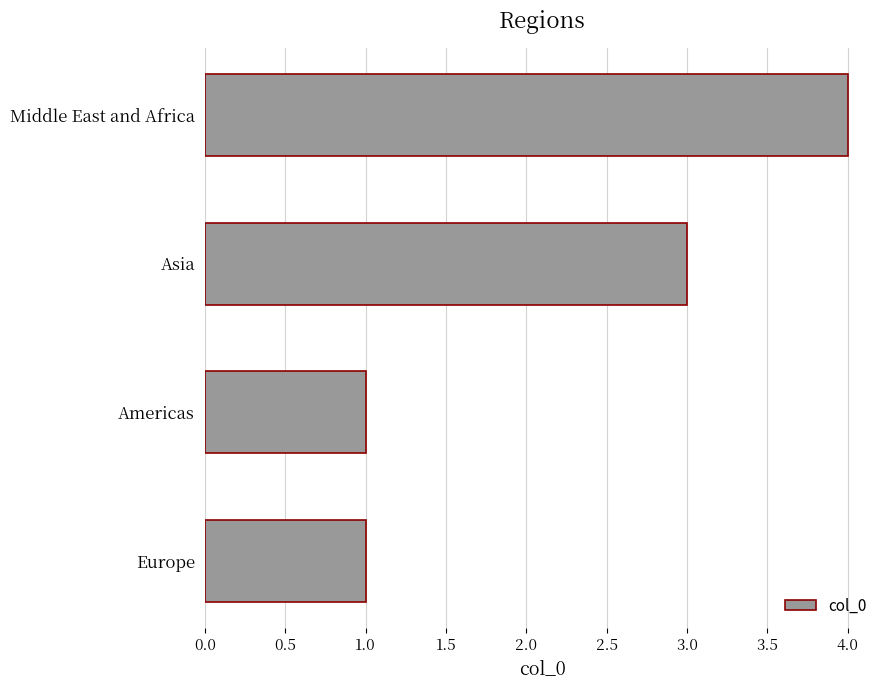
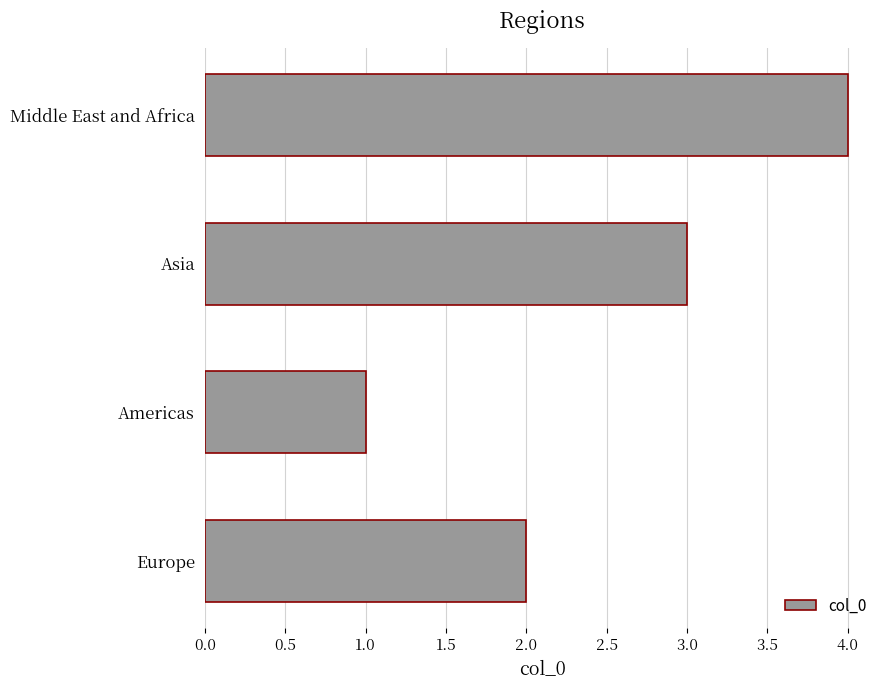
Europe: 1 -> 2
